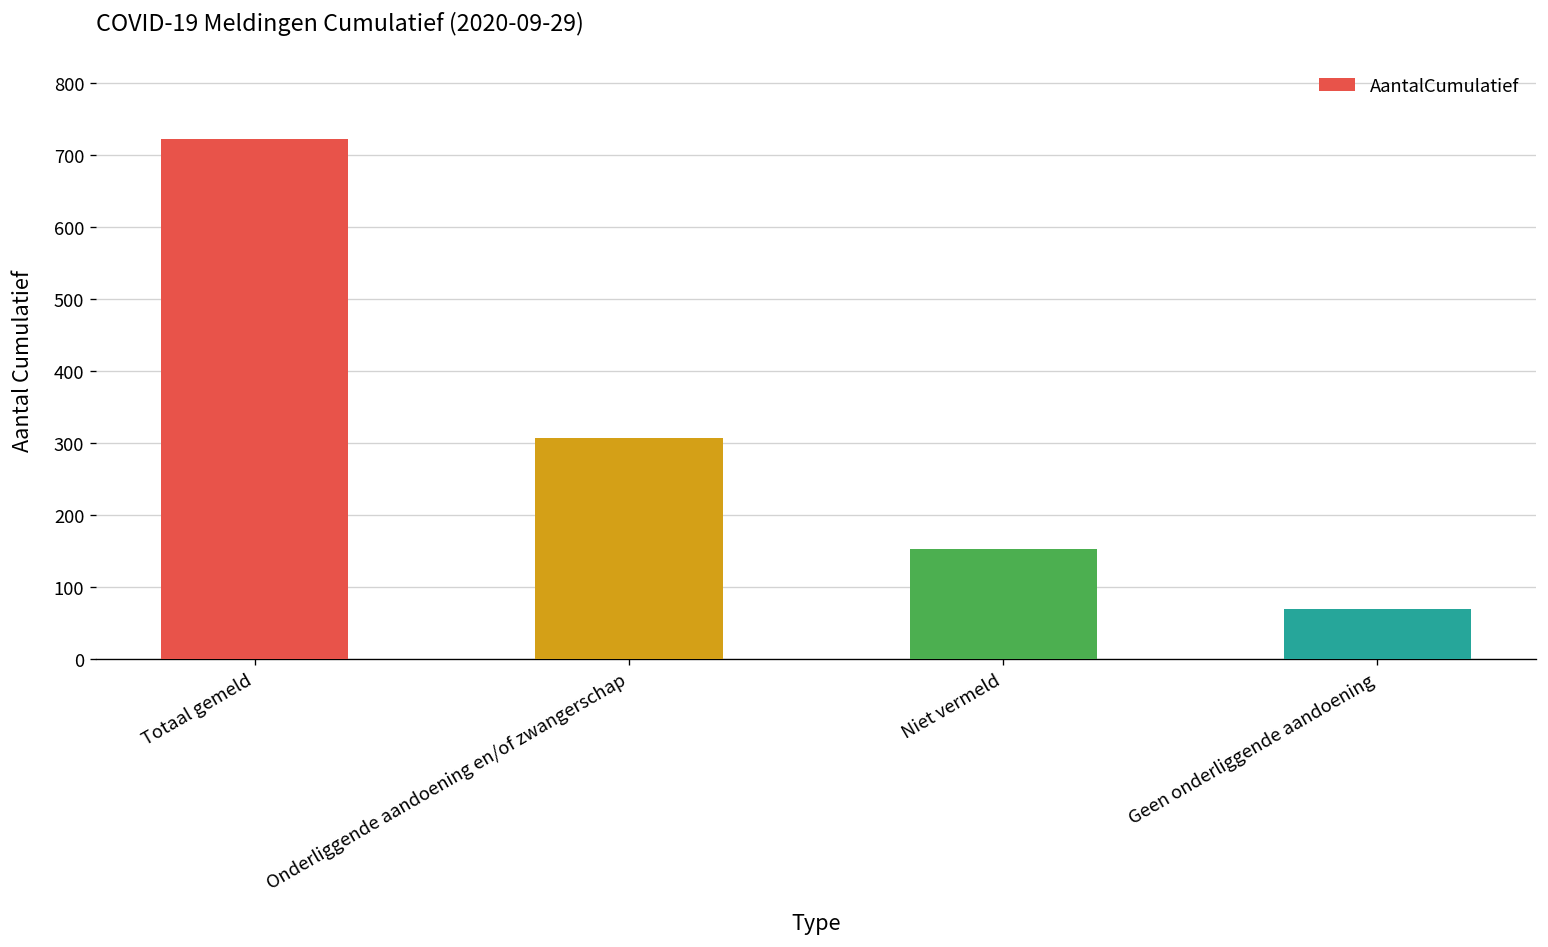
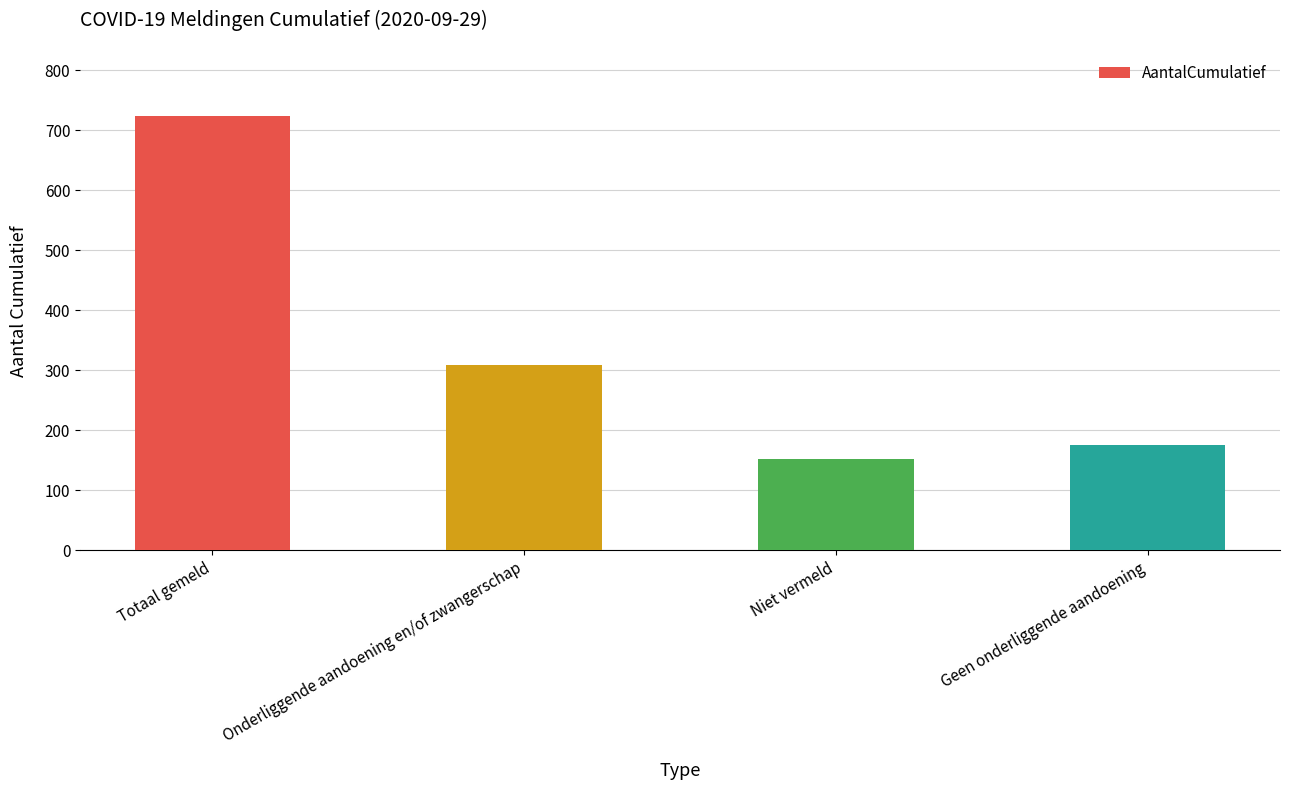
Geen onderliggende aandoening: 70 -> 180
